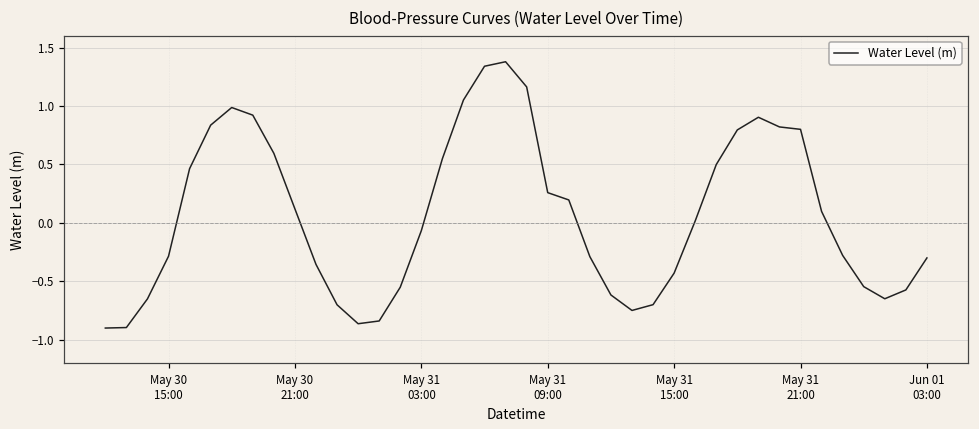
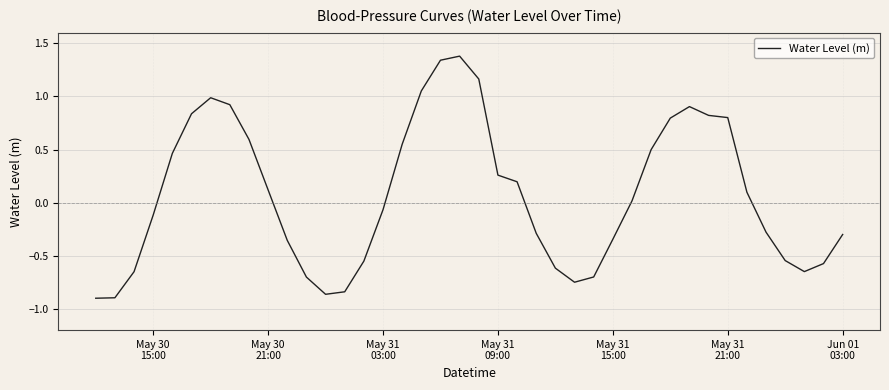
May 30 15:00: -0.29 -> -0.12
May 31 15:00: -0.43 -> -0.34
